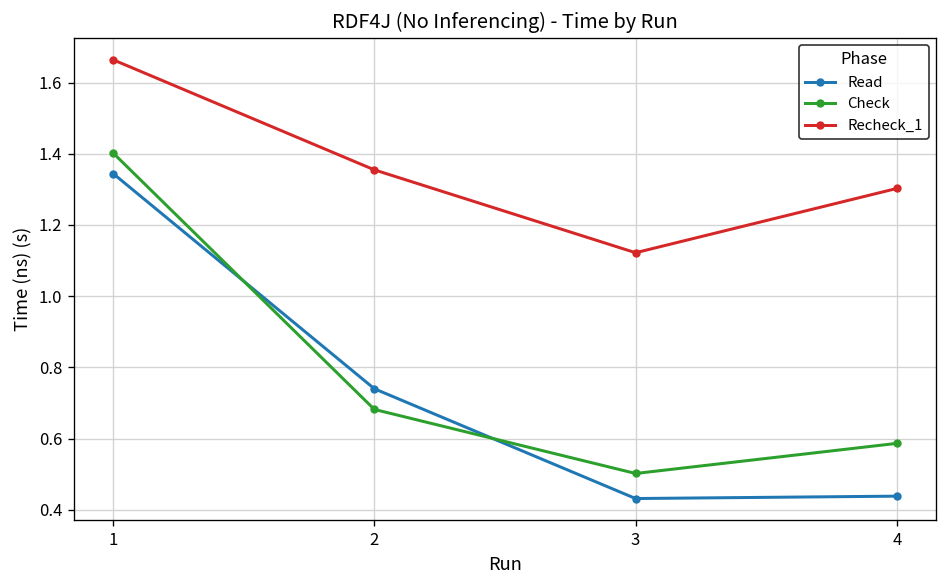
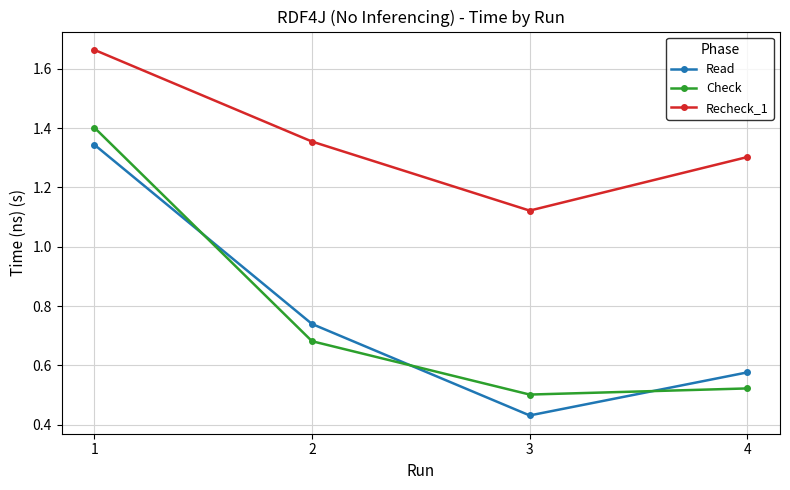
Read, 4: 0.44 -> 0.58
Check, 4: 0.59 -> 0.52
